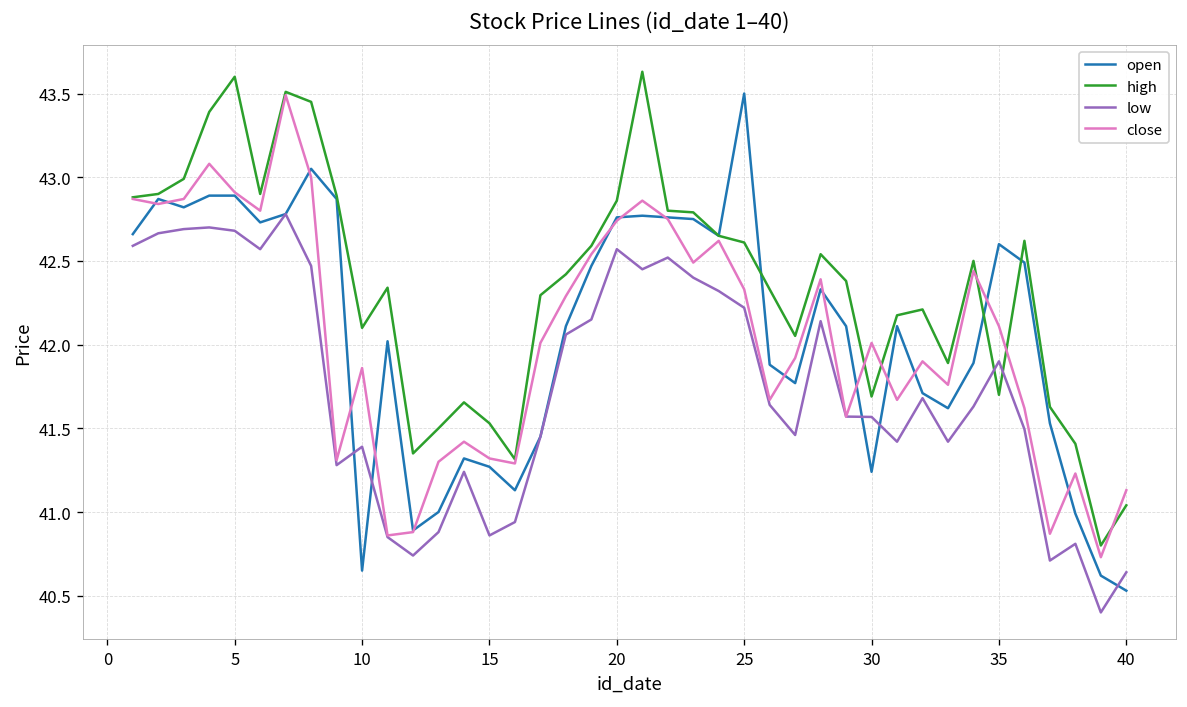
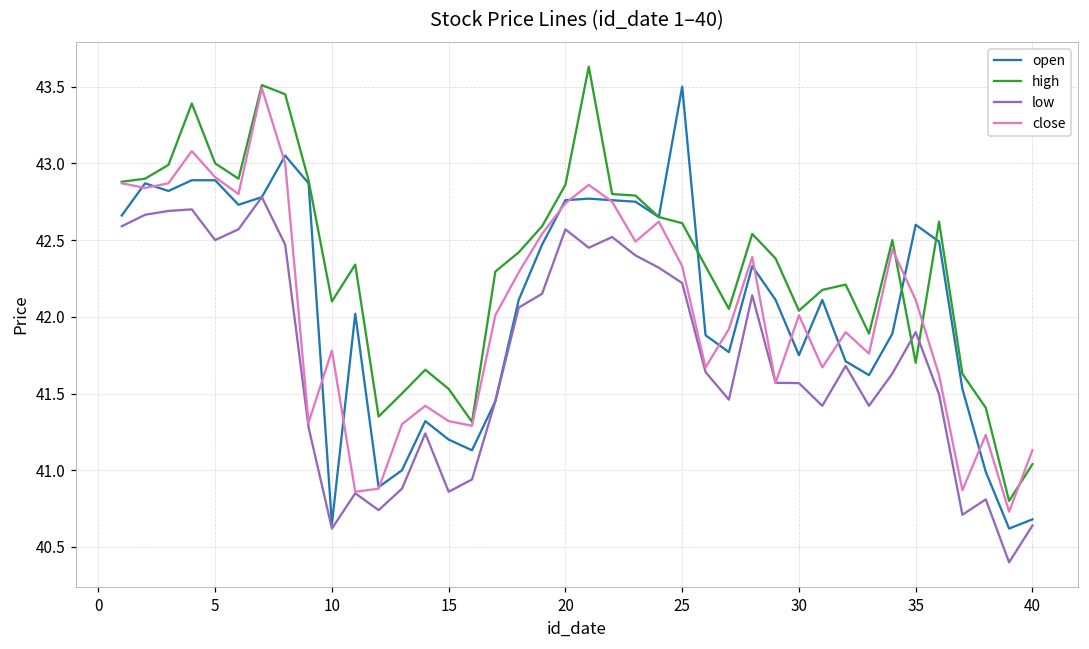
high, 5: 43.6 -> 43.0
low, 5: 42.68 -> 42.50
low, 10: 41.39 -> 40.62
close, 10: 41.86 -> 41.78
open, 15: 41.27 -> 41.20
open, 30: 41.24 -> 41.75
high, 30: 41.69 -> 42.04
open, 40: 40.53 -> 40.68
